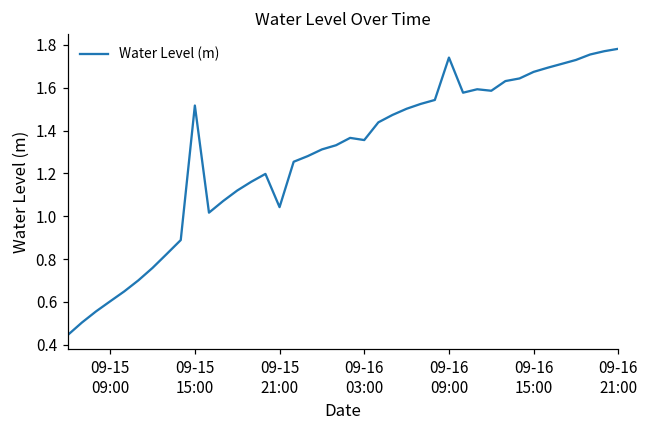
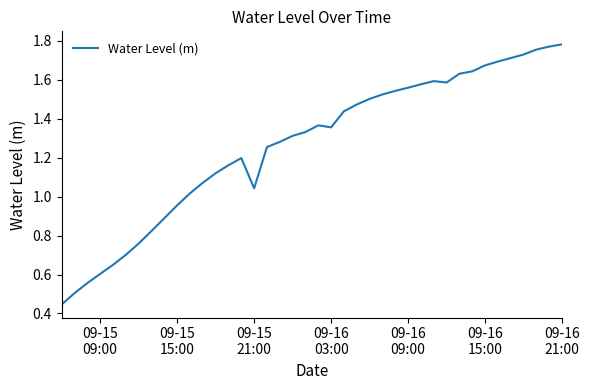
09-15 15:00: 1.52 -> 0.96
09-16 09:00: 1.74 -> 1.56
